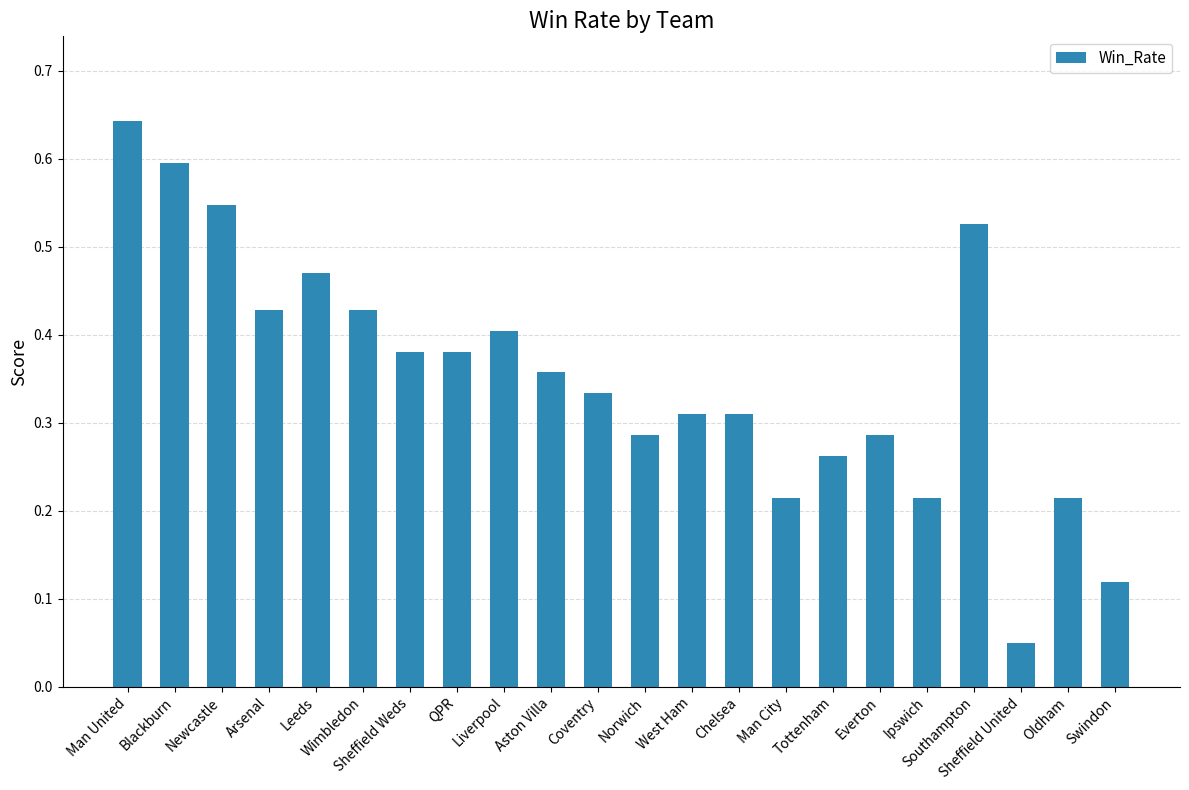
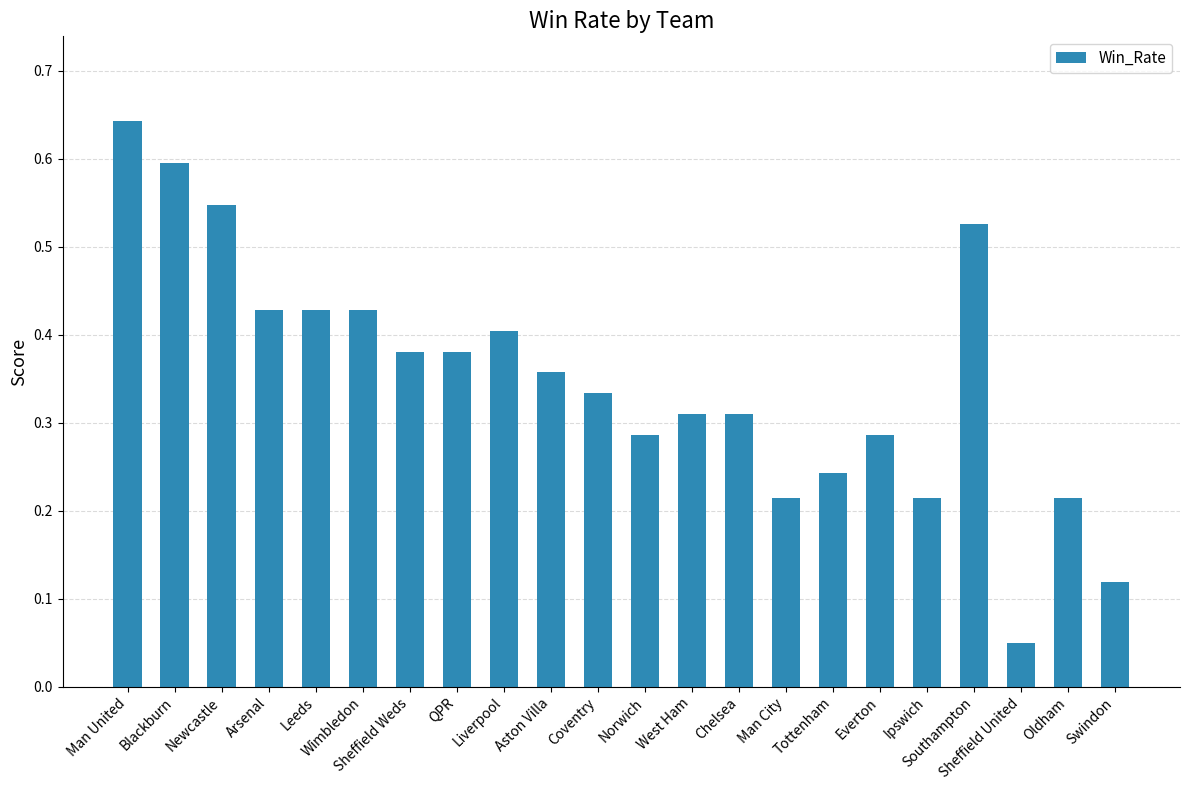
Leeds: 0.47 -> 0.43
Tottenham: 0.26 -> 0.24
